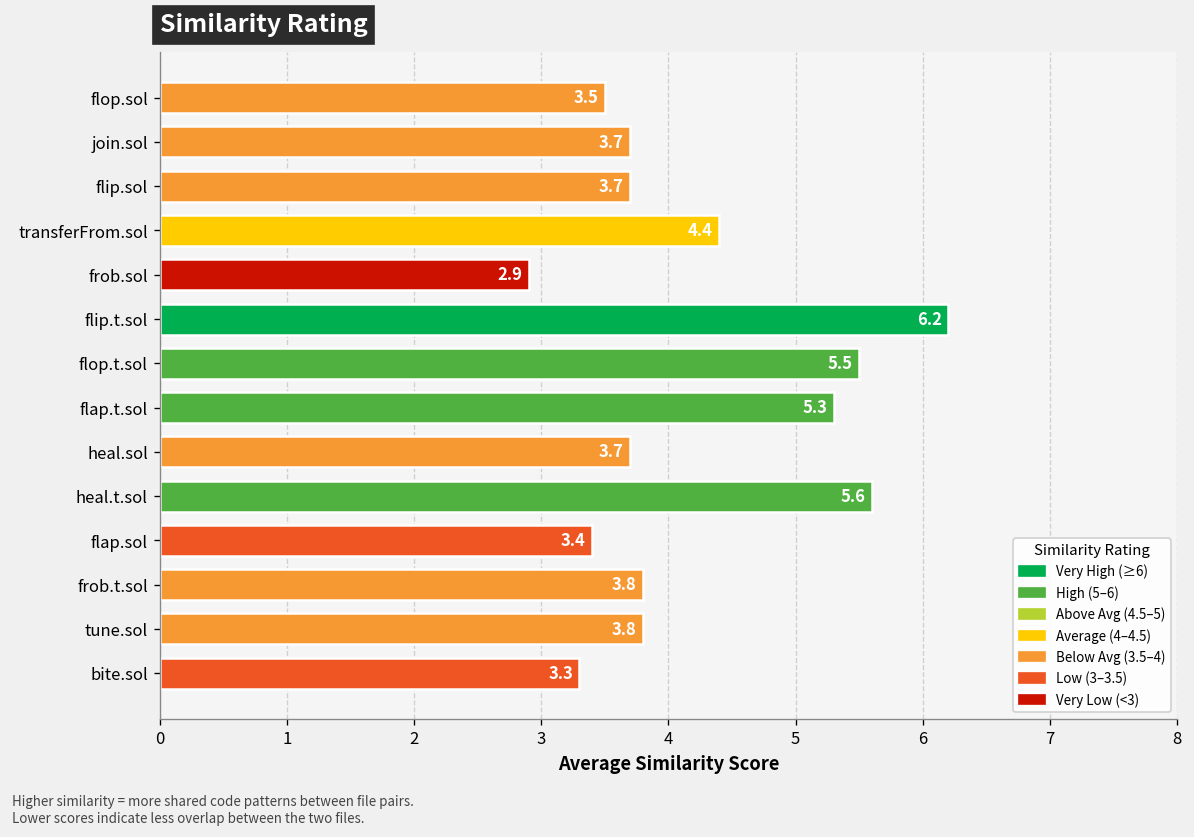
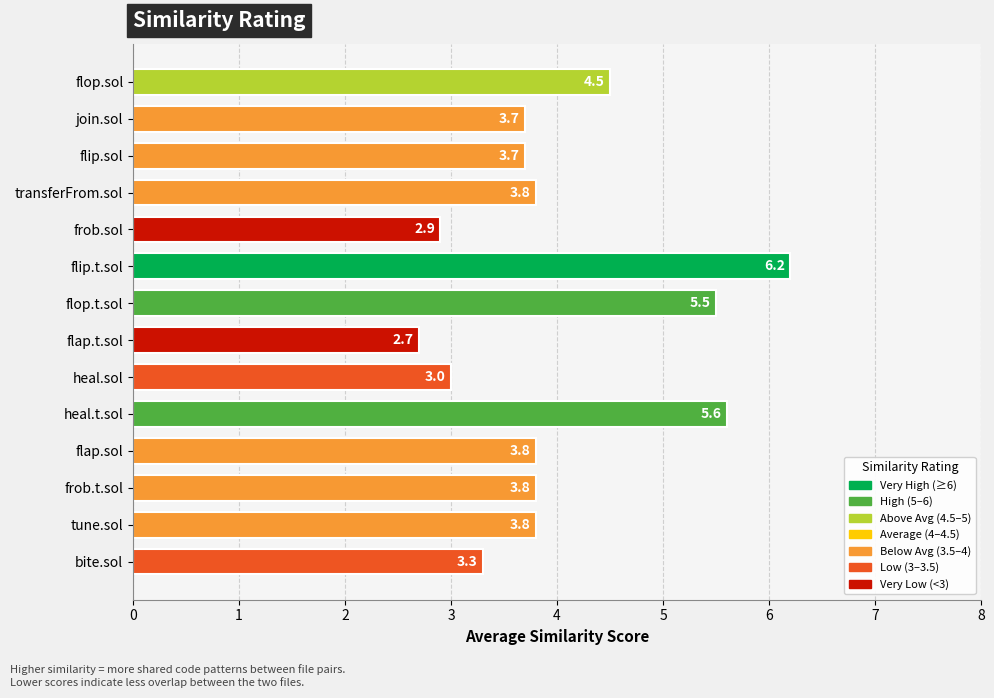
flop.sol: 3.5 -> 4.5
transferFrom.sol: 4.4 -> 3.8
flap.t.sol: 5.3 -> 2.7
heal.sol: 3.7 -> 3.0
flap.sol: 3.4 -> 3.8
